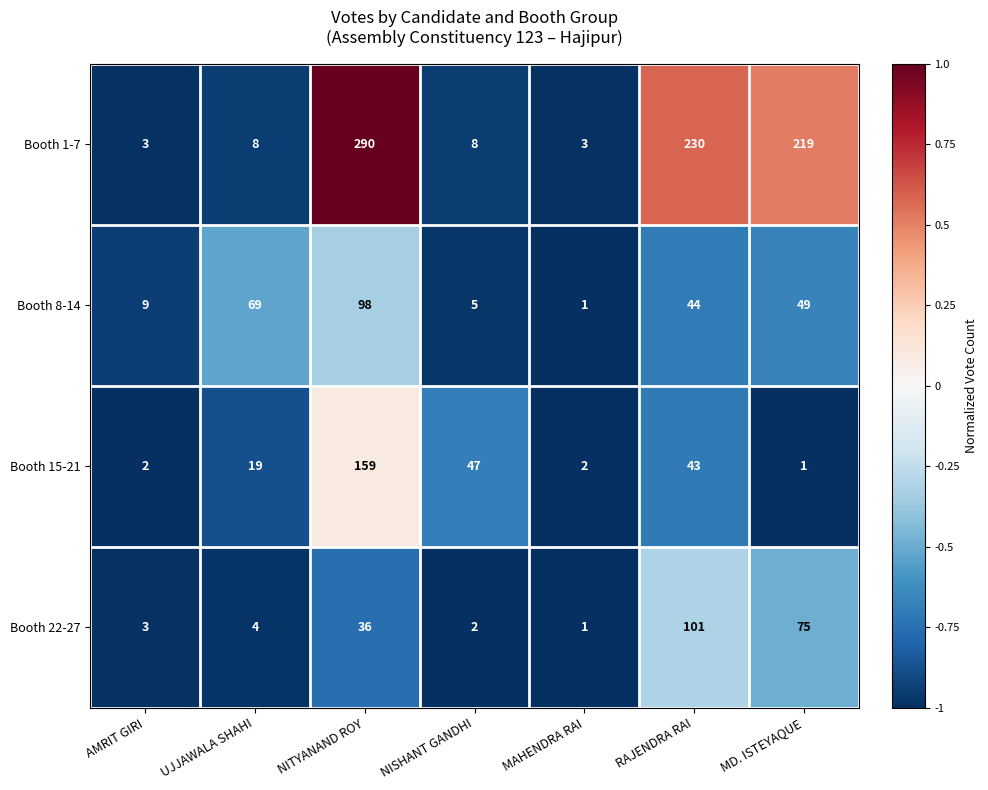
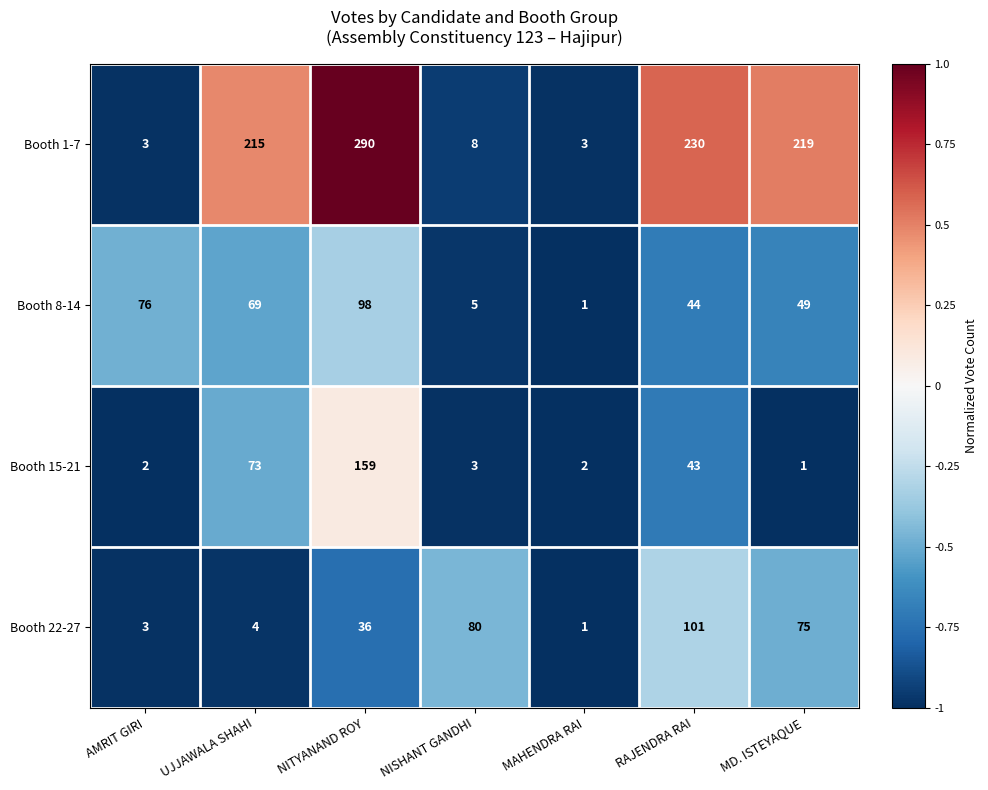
Booth 1-7, UJJAWALA SHAHI: 8 -> 215
Booth 8-14, AMRIT GIRI: 9 -> 76
Booth 15-21, UJJAWALA SHAHI: 19 -> 73
Booth 15-21, NISHANT GANDHI: 47 -> 3
Booth 22-27, NISHANT GANDHI: 2 -> 80
